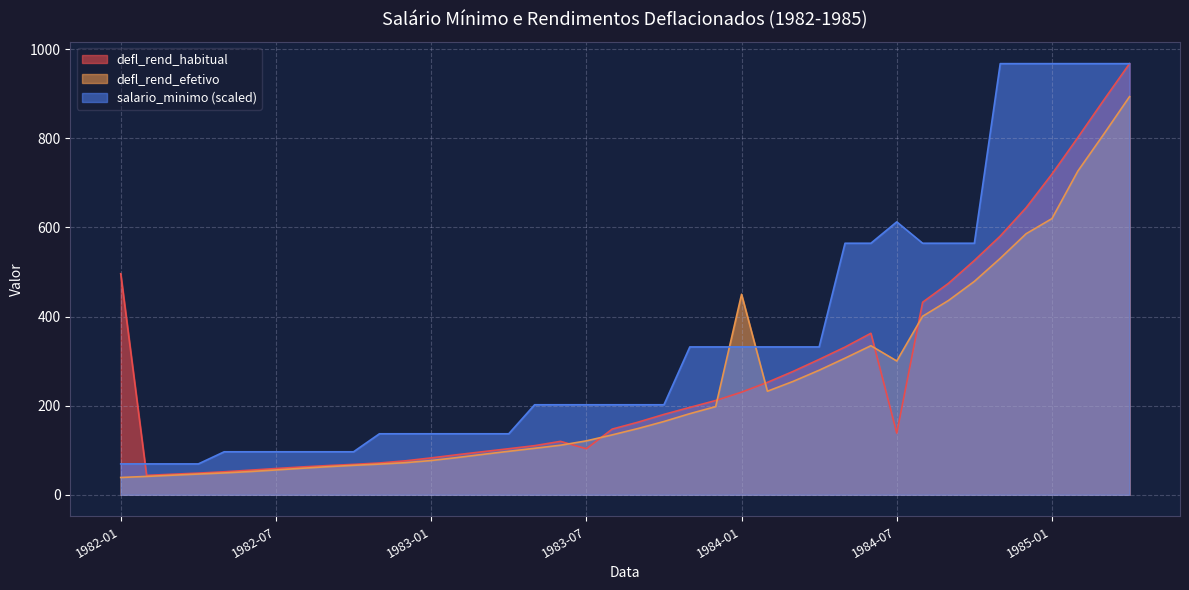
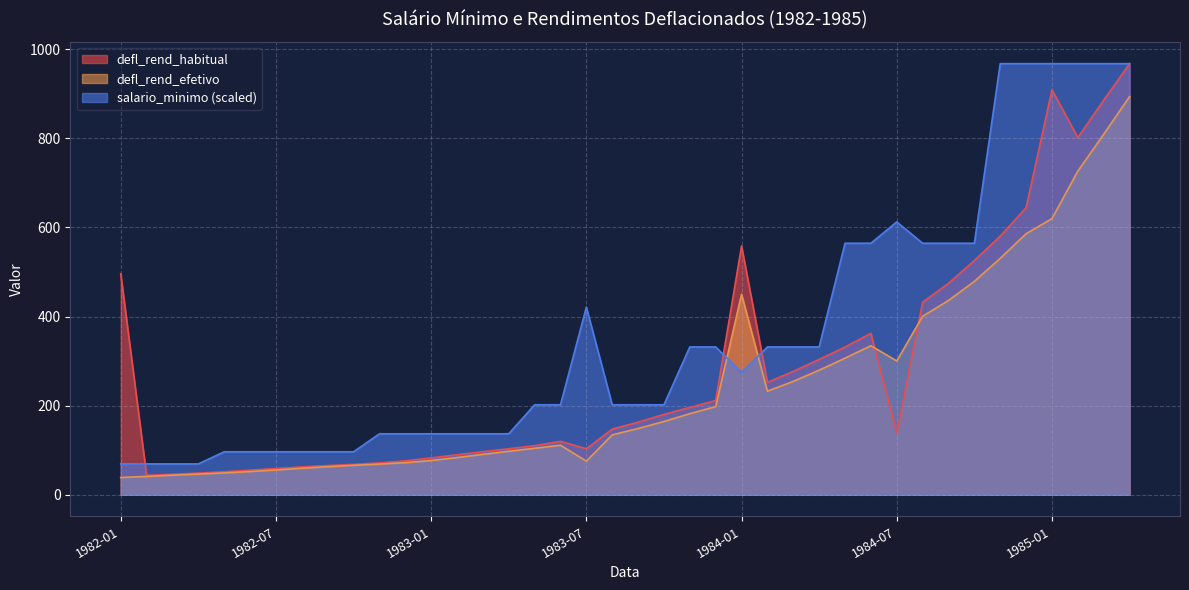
defl_rend_efetivo, 1983-07: 120 -> 80
salario_minimo (scaled), 1983-07: 200 -> 420
defl_rend_habitual, 1984-01: 230 -> 560
salario_minimo (scaled), 1984-01: 330 -> 270
defl_rend_habitual, 1985-01: 720 -> 910
